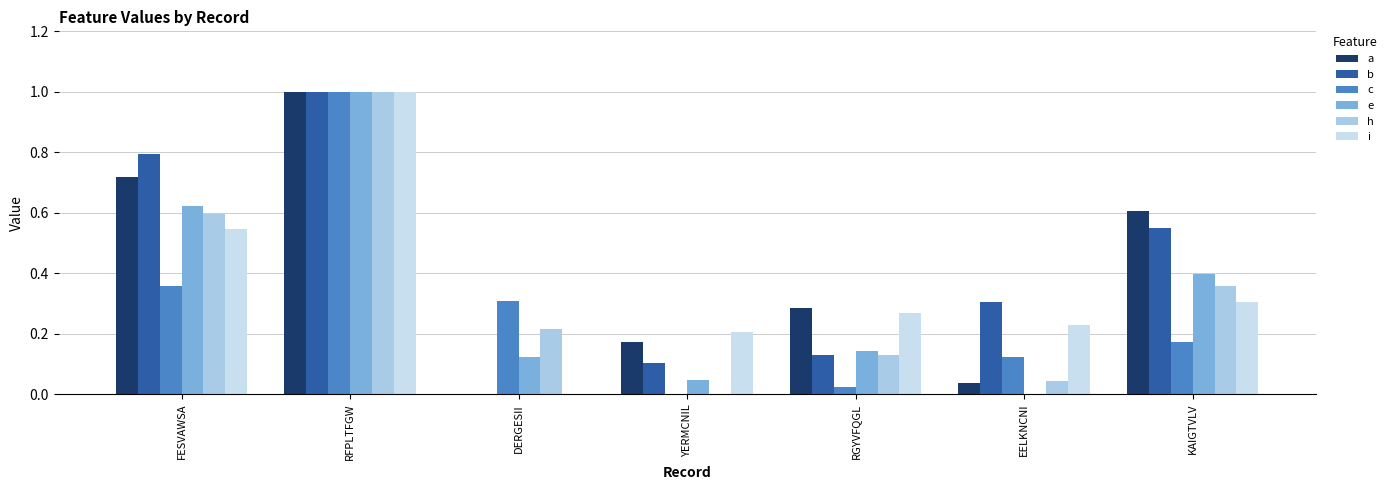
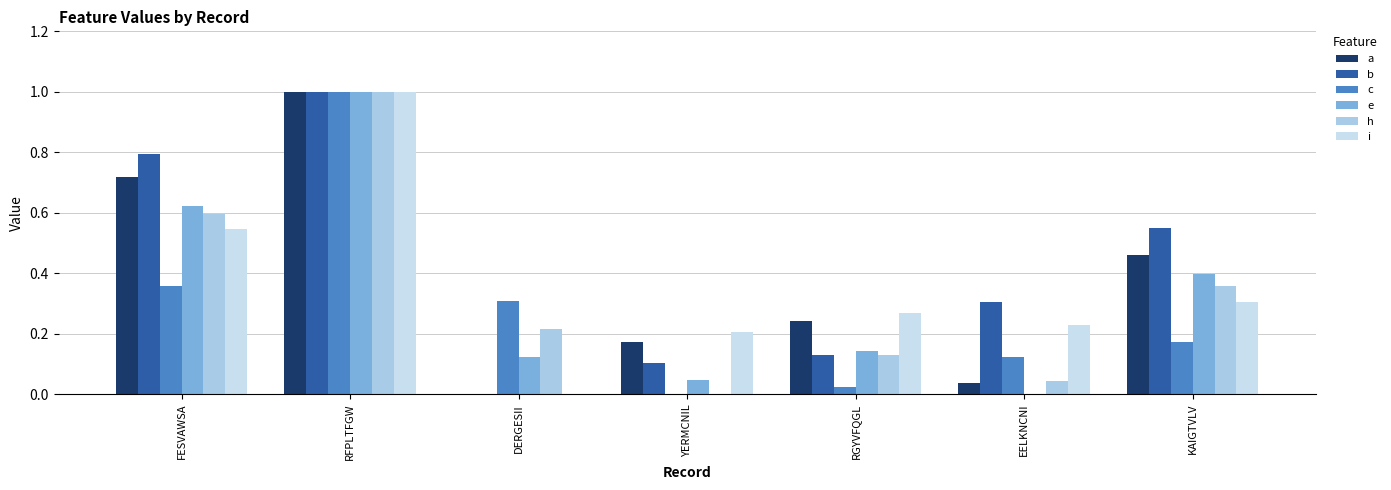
a, RGYVFQGL: 0.29 -> 0.24
a, KAIGTVLV: 0.61 -> 0.46
